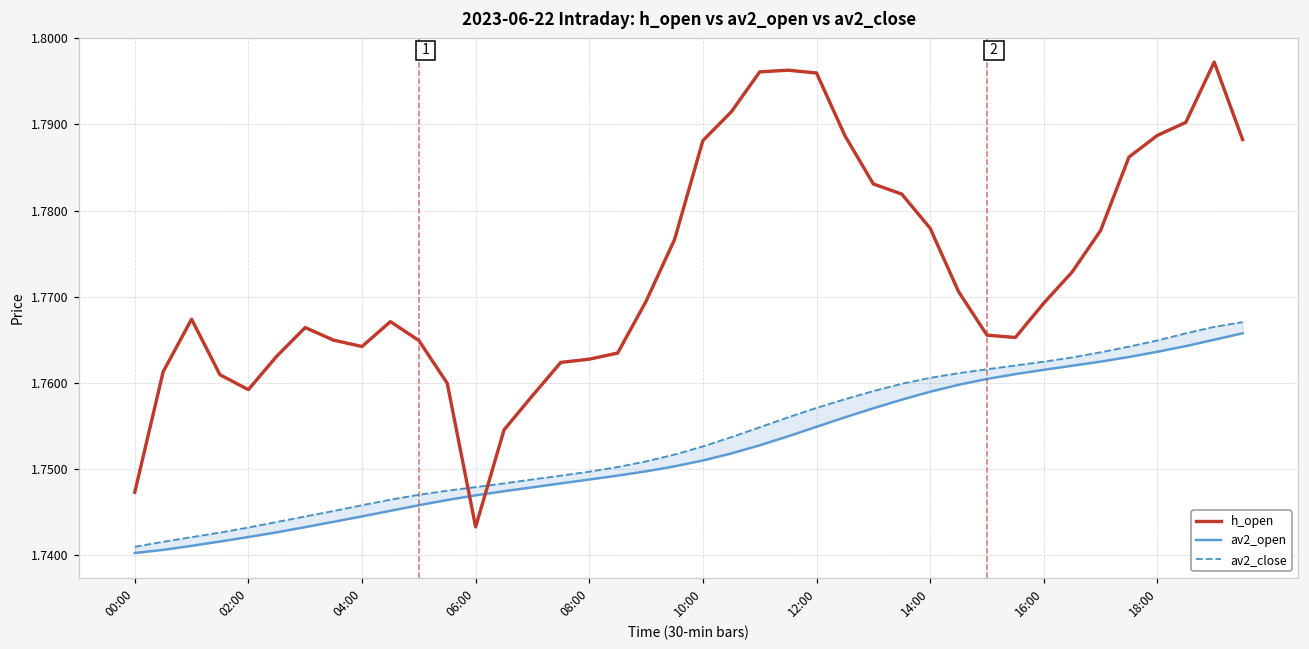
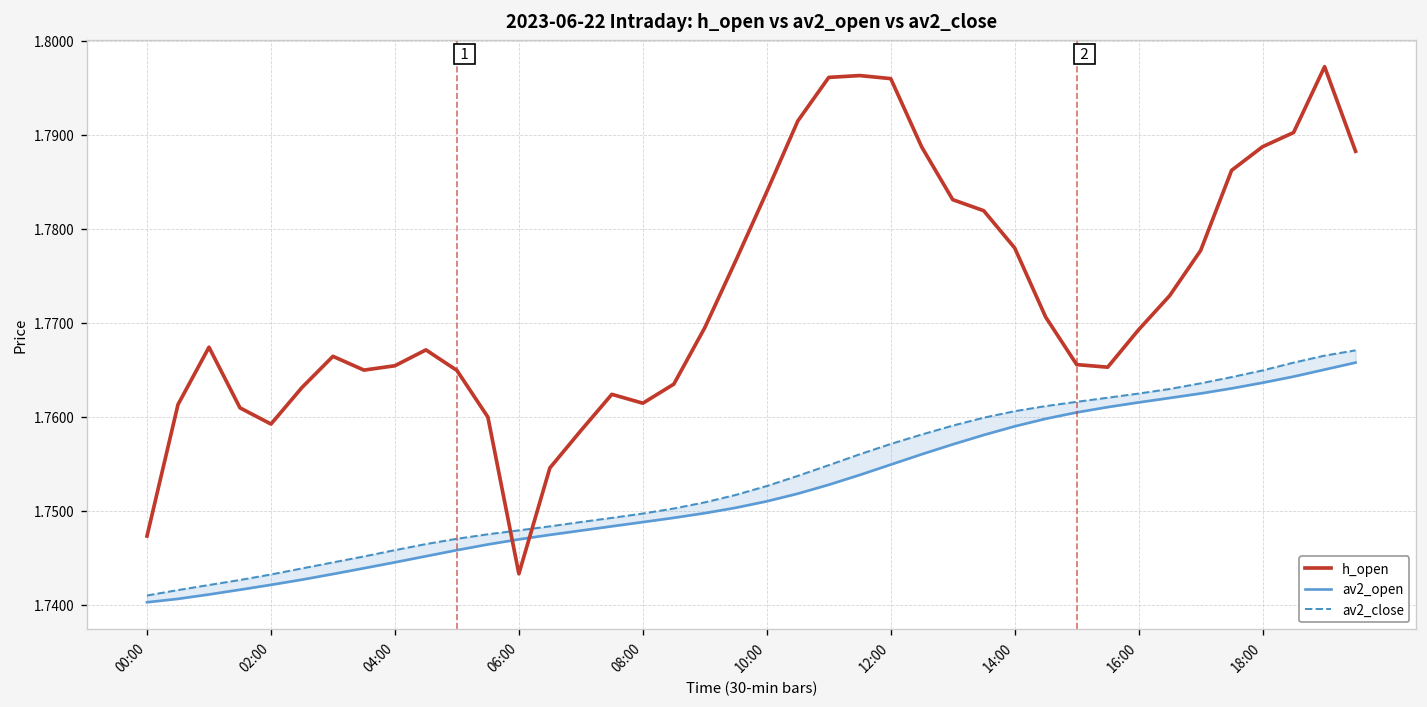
h_open, 04:00: 1.764 -> 1.765
h_open, 08:00: 1.763 -> 1.761
h_open, 10:00: 1.788 -> 1.784
